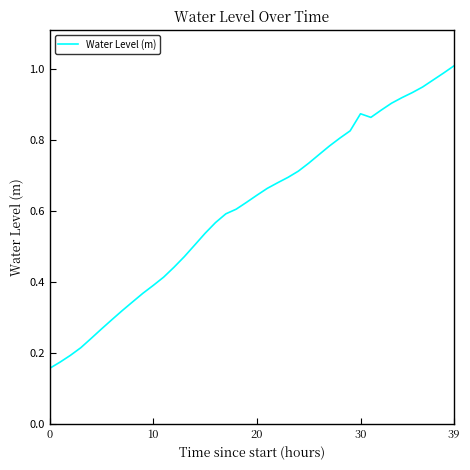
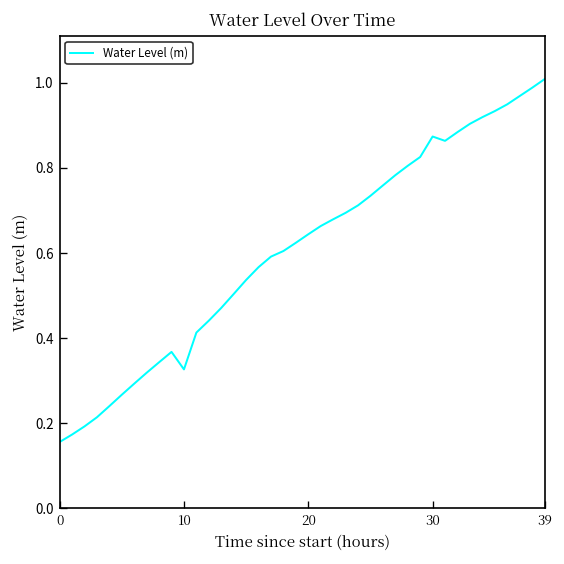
10: 0.39 -> 0.33
